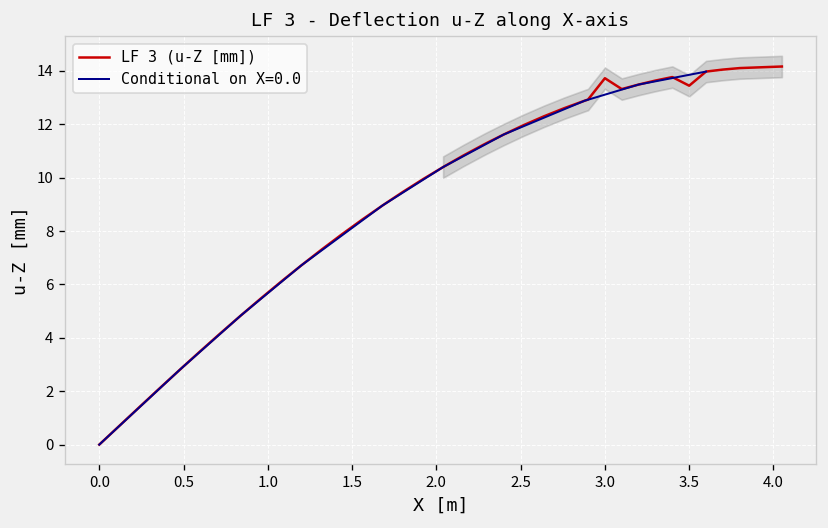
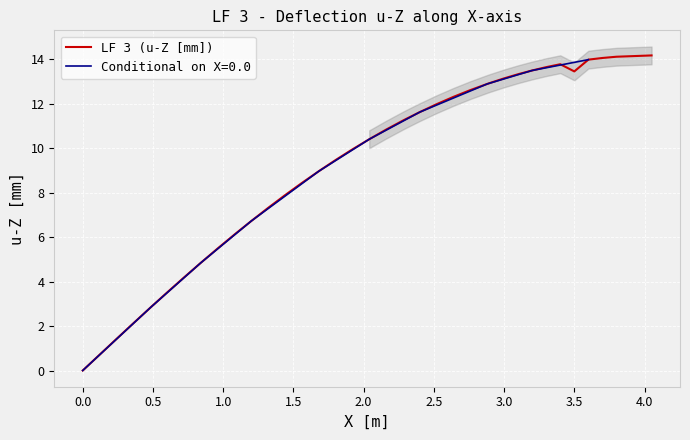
LF 3 (u-Z [mm]), 3.0: 13.7 -> 13.1
